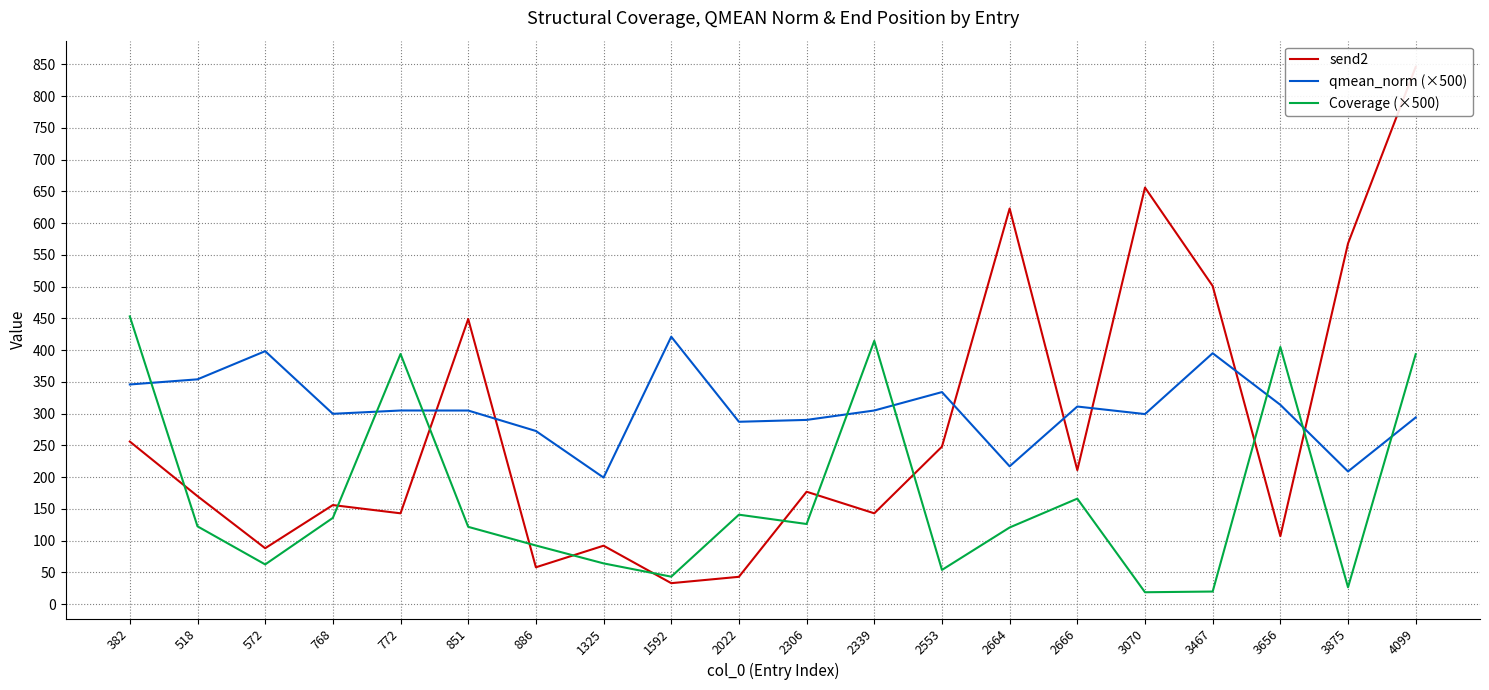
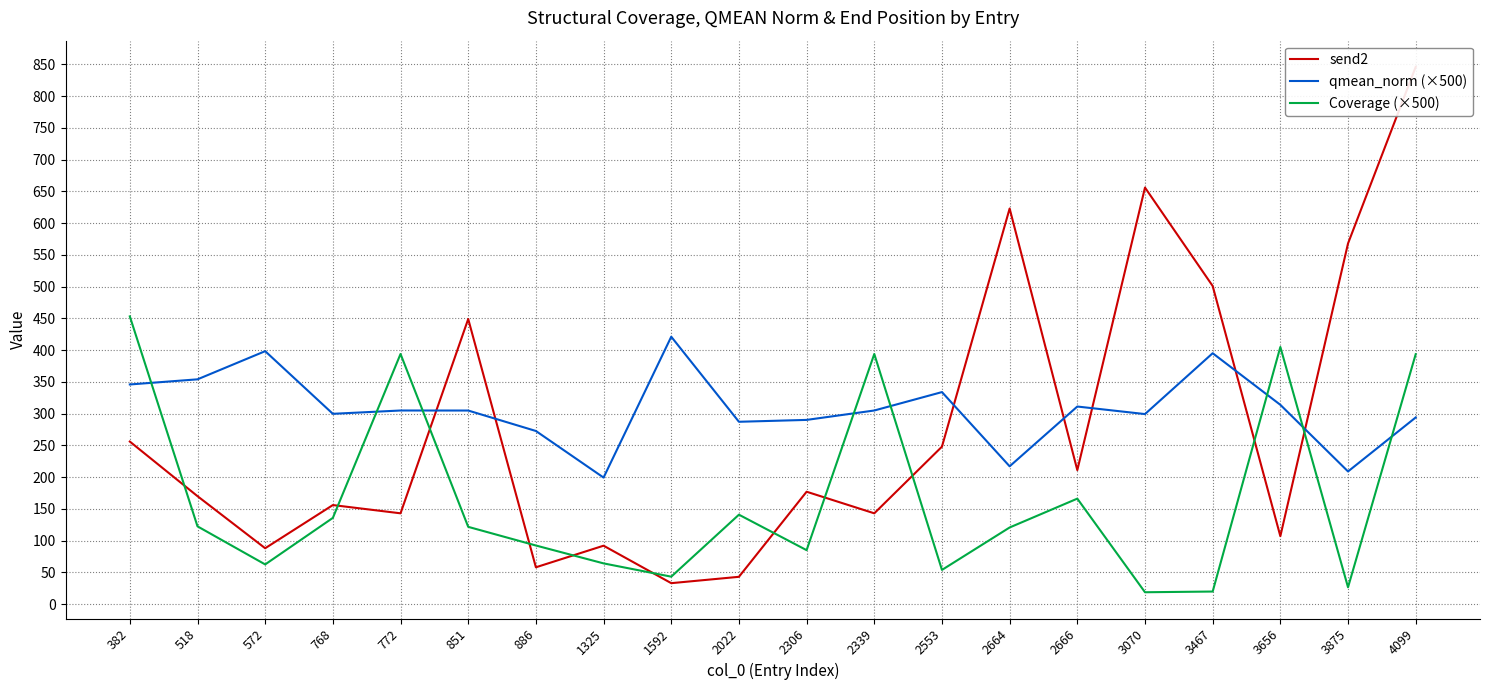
Coverage (×500), 2306: 130 -> 80
Coverage (×500), 2339: 410 -> 390
